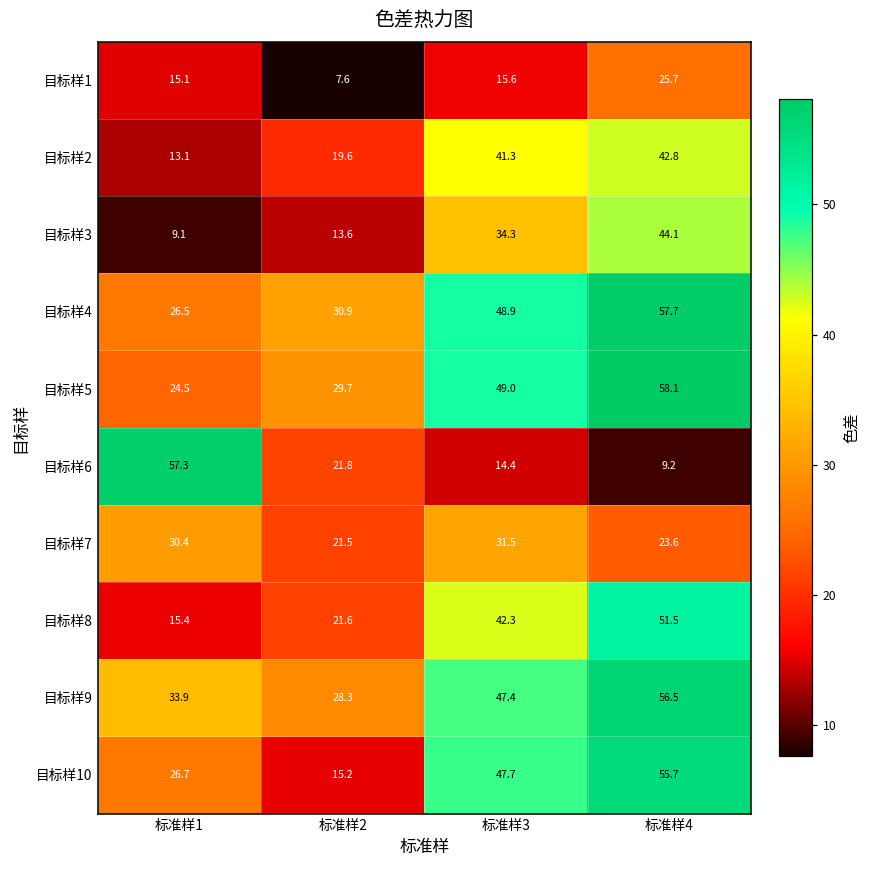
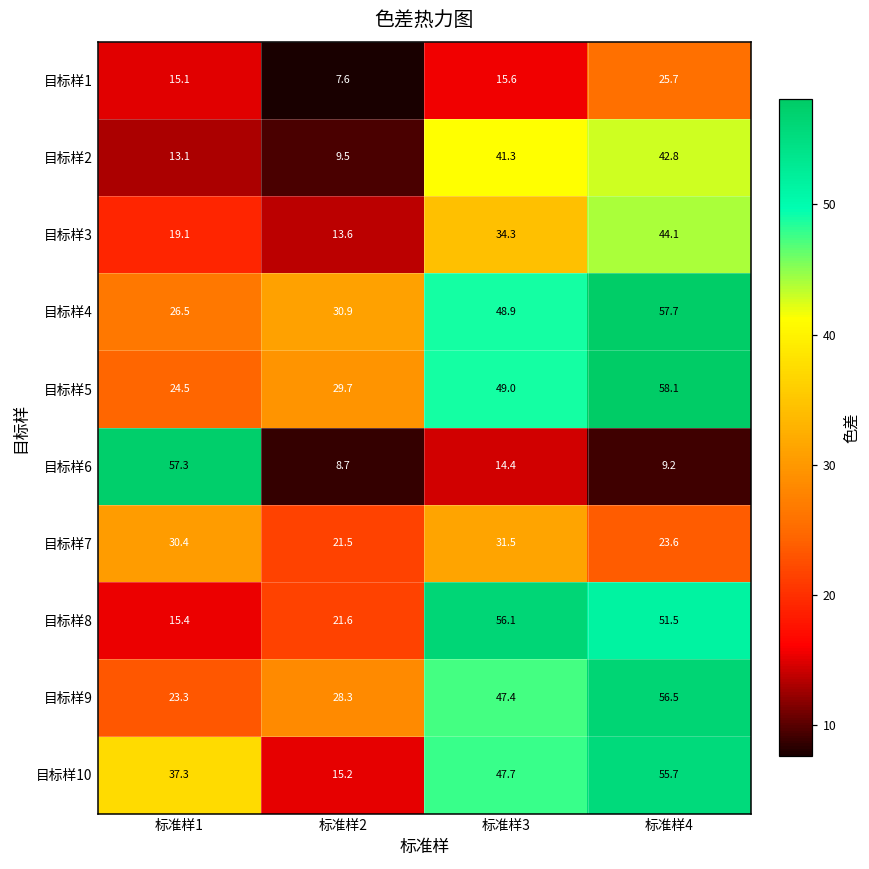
目标样2, 标准样2: 19.6 -> 9.5
目标样3, 标准样1: 9.1 -> 19.1
目标样6, 标准样2: 21.8 -> 8.7
目标样8, 标准样3: 42.3 -> 56.1
目标样9, 标准样1: 33.9 -> 23.3
目标样10, 标准样1: 26.7 -> 37.3
